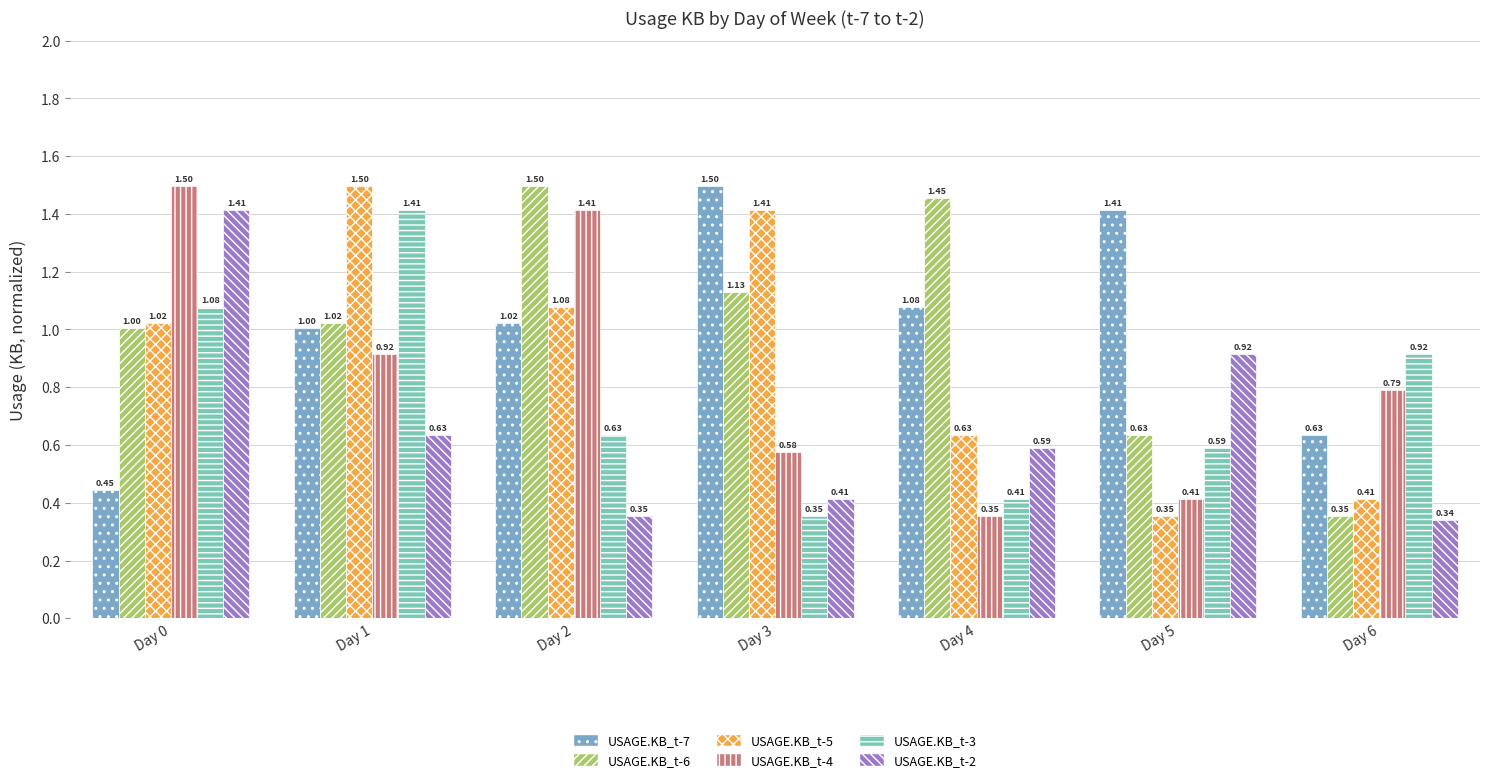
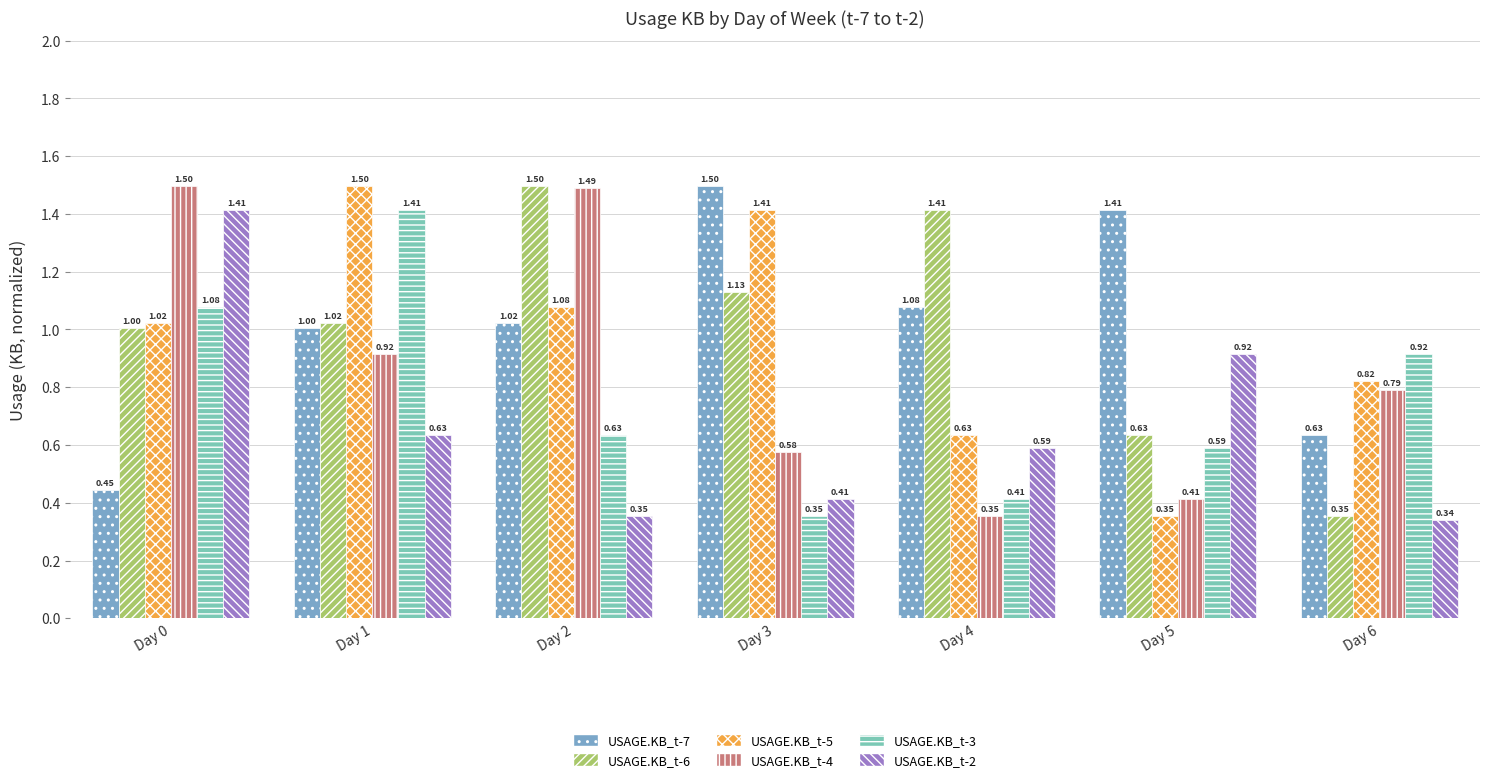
USAGE.KB_t-4, Day 2: 1.41 -> 1.49
USAGE.KB_t-6, Day 4: 1.45 -> 1.41
USAGE.KB_t-5, Day 6: 0.41 -> 0.82
